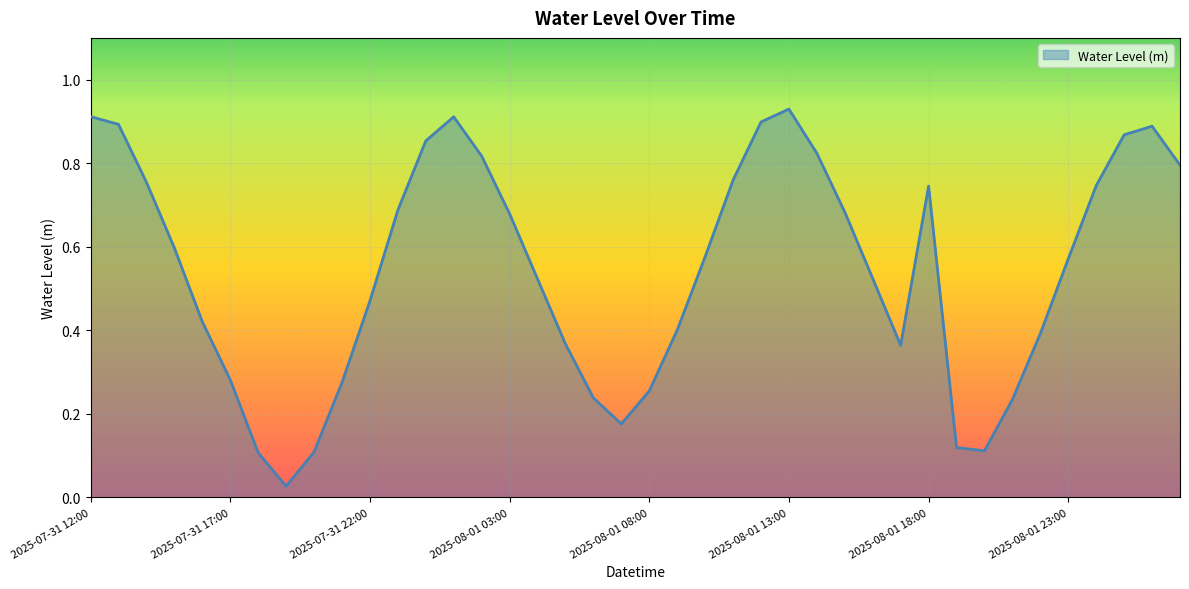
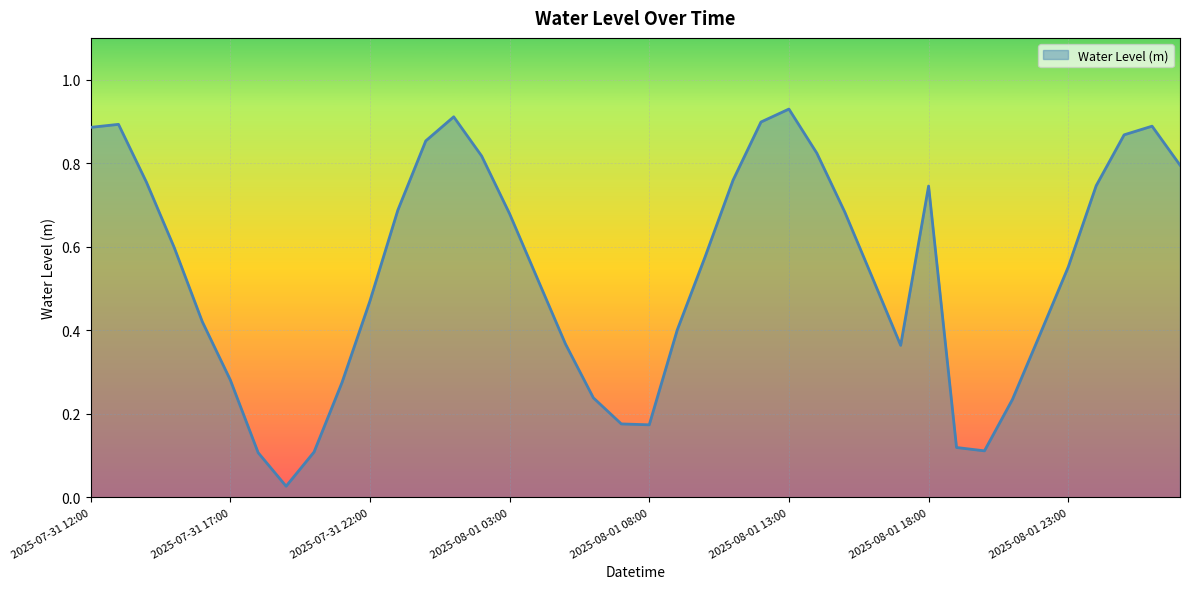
2025-07-31 12:00: 0.91 -> 0.89
2025-08-01 08:00: 0.25 -> 0.17
2025-08-01 23:00: 0.57 -> 0.55
